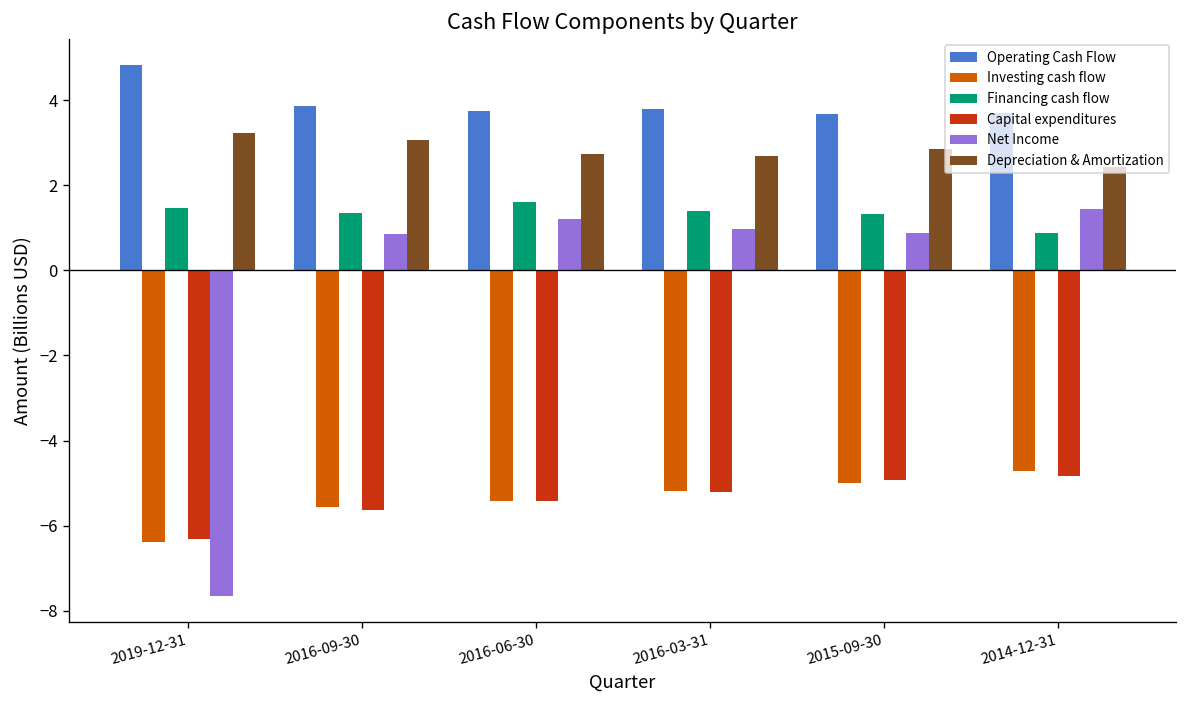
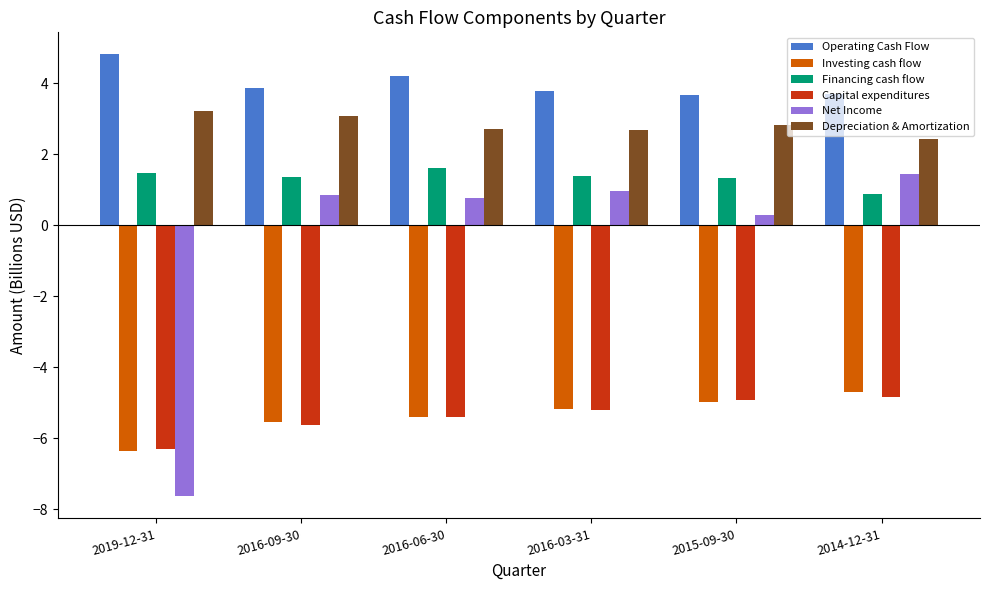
Operating Cash Flow, 2016-06-30: 3.7 -> 4.2
Net Income, 2016-06-30: 1.2 -> 0.8
Net Income, 2015-09-30: 0.9 -> 0.3
